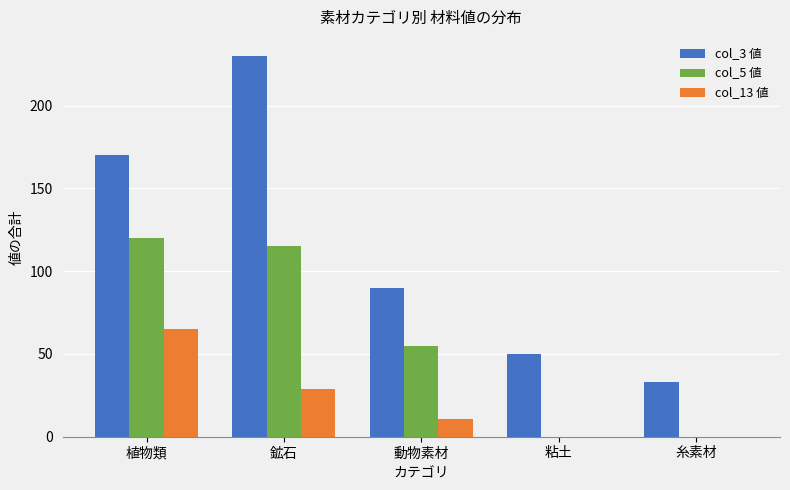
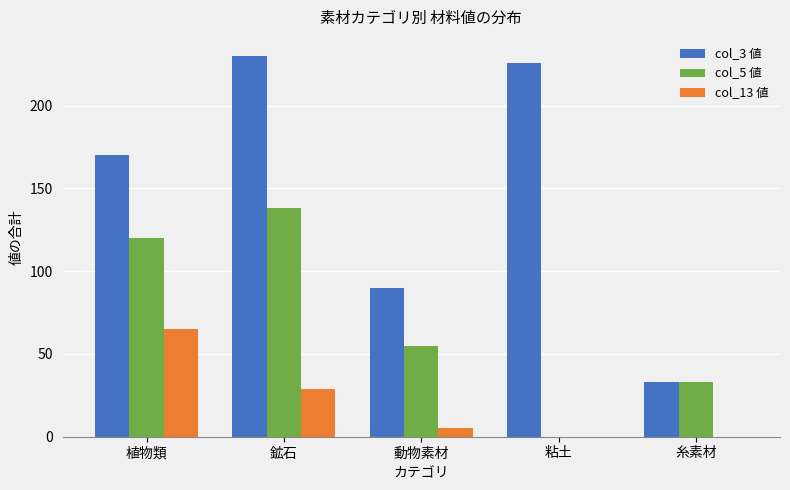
col_5 値, 鉱石: 115 -> 138
col_13 値, 動物素材: 11 -> 5
col_3 値, 粘土: 50 -> 226
col_5 値, 糸素材: 0 -> 33
